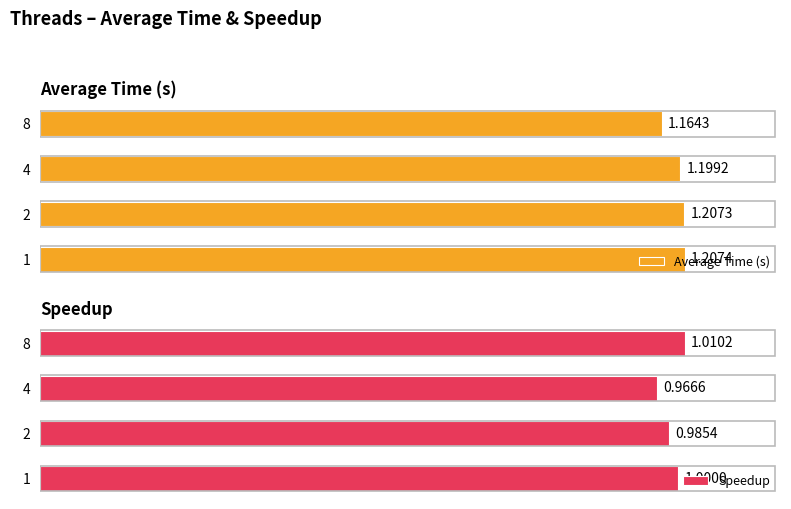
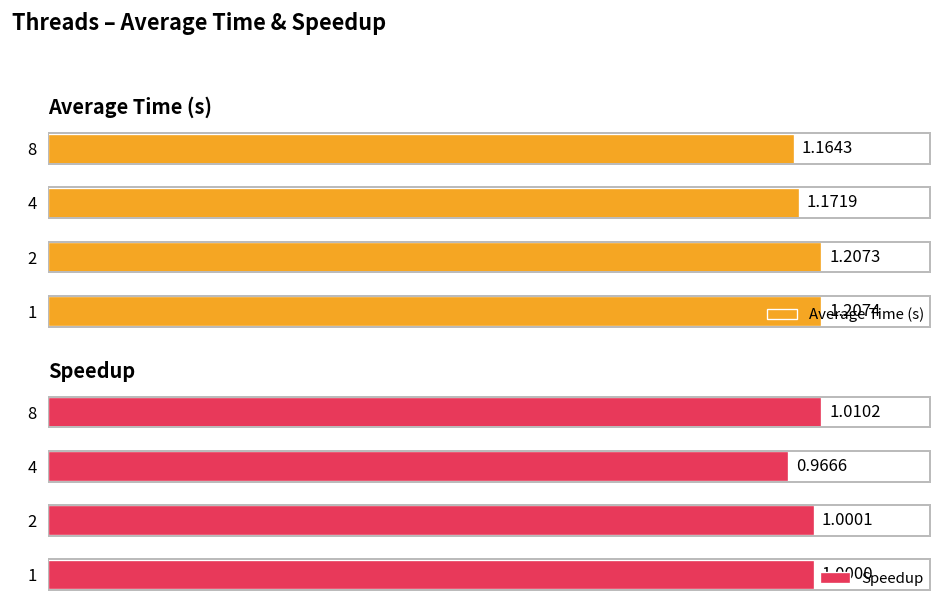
Average Time (s), 4: 1.1992 -> 1.1719
Speedup, 2: 0.9854 -> 1.0001
